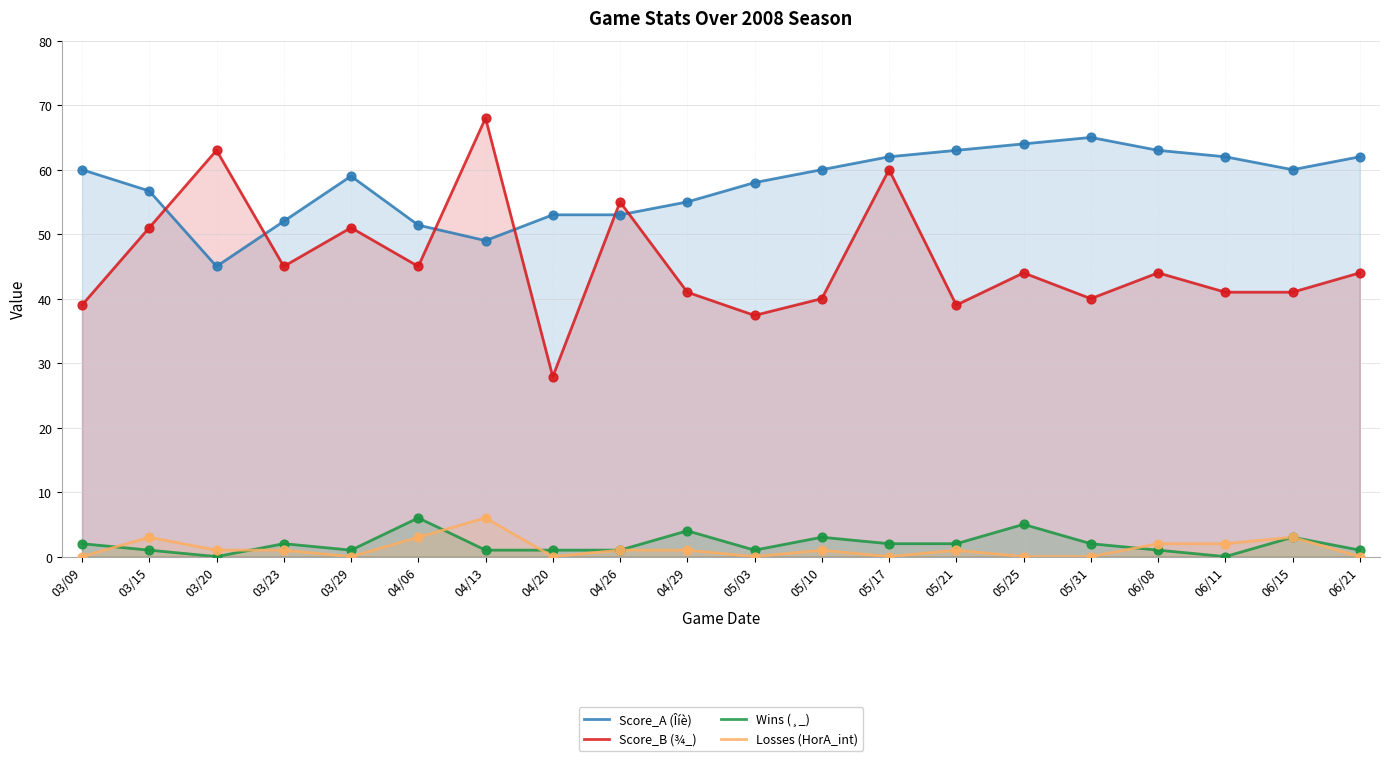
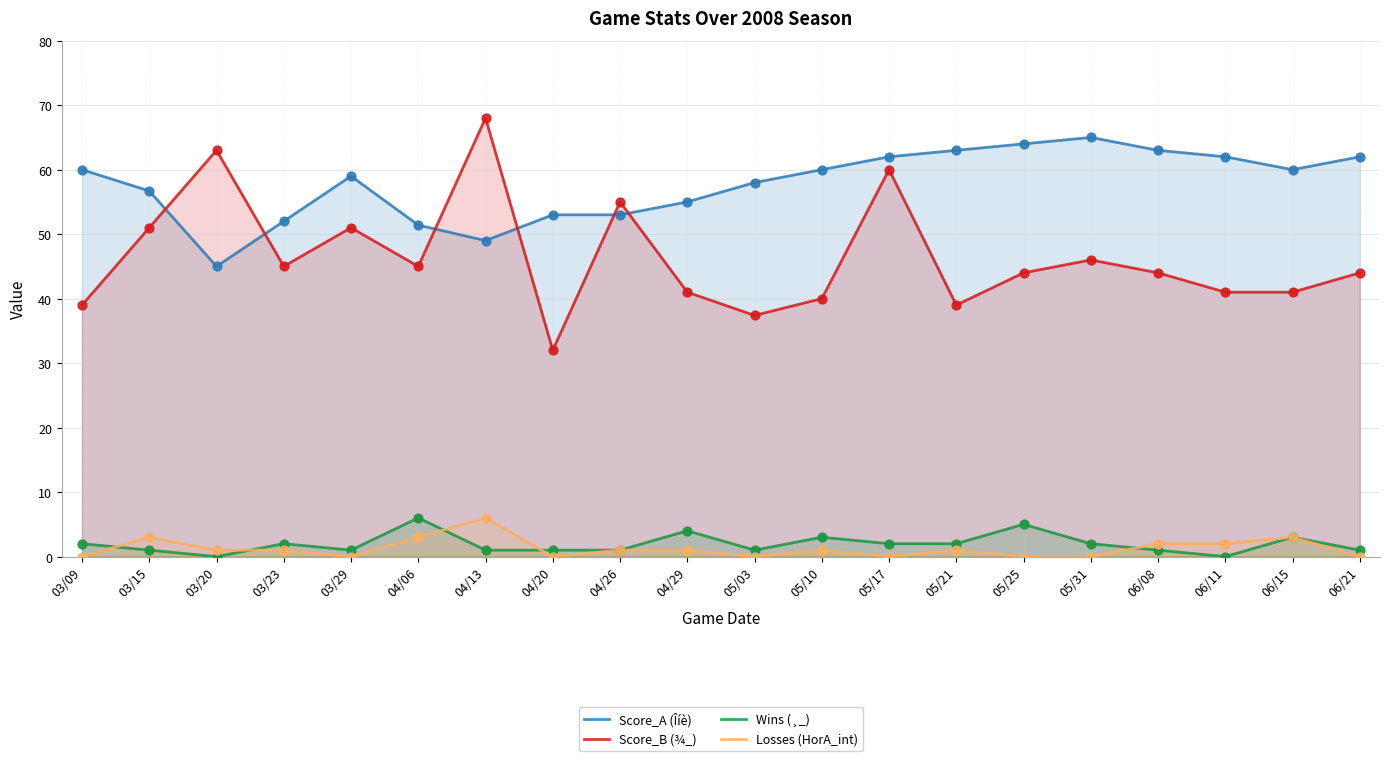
Score_B (¾_), 04/20: 28 -> 32
Score_B (¾_), 05/31: 40 -> 46
